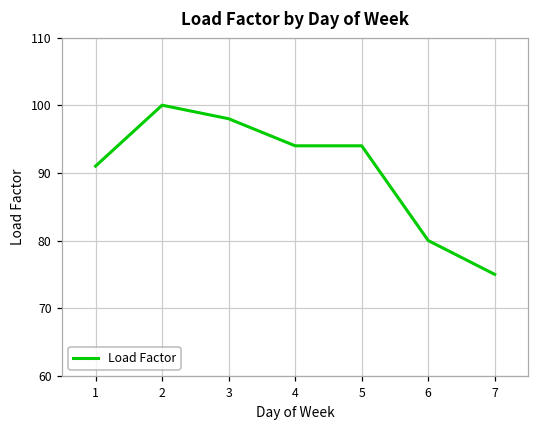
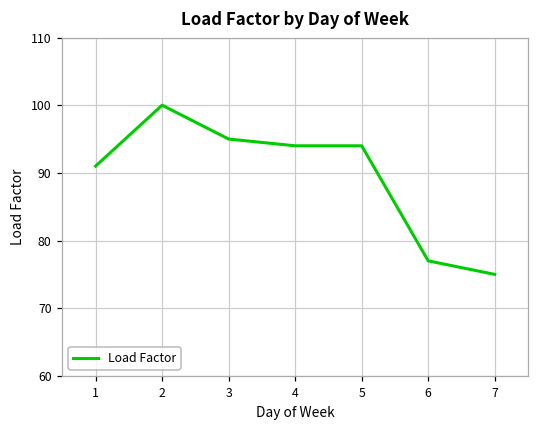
3: 98 -> 95
6: 80 -> 77
